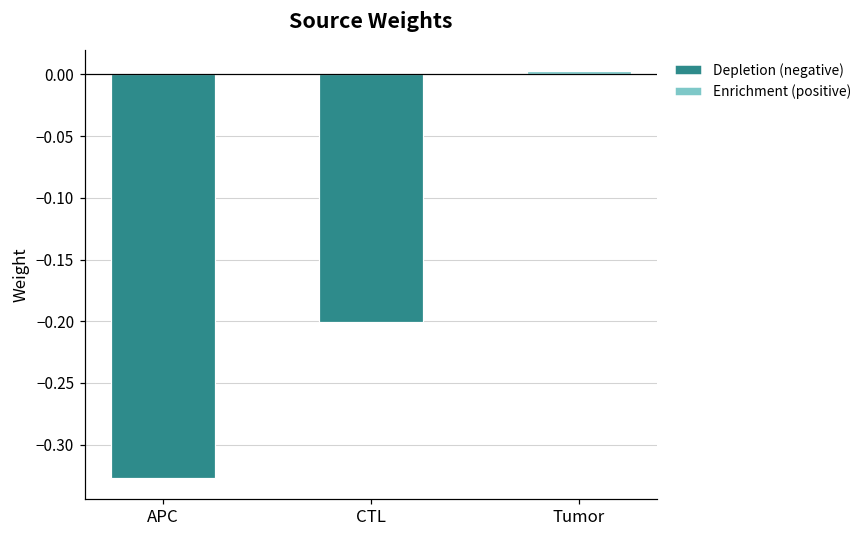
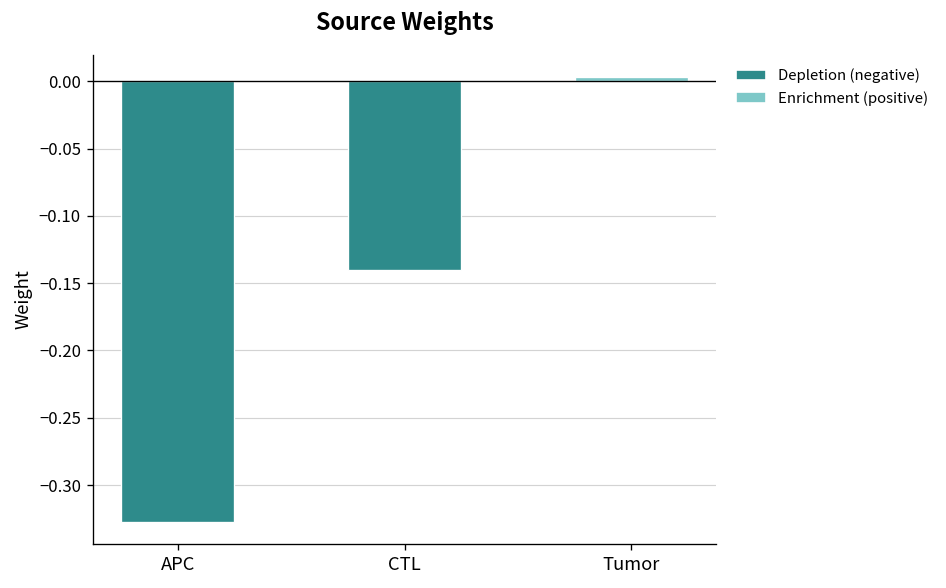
CTL: -0.201 -> -0.140
